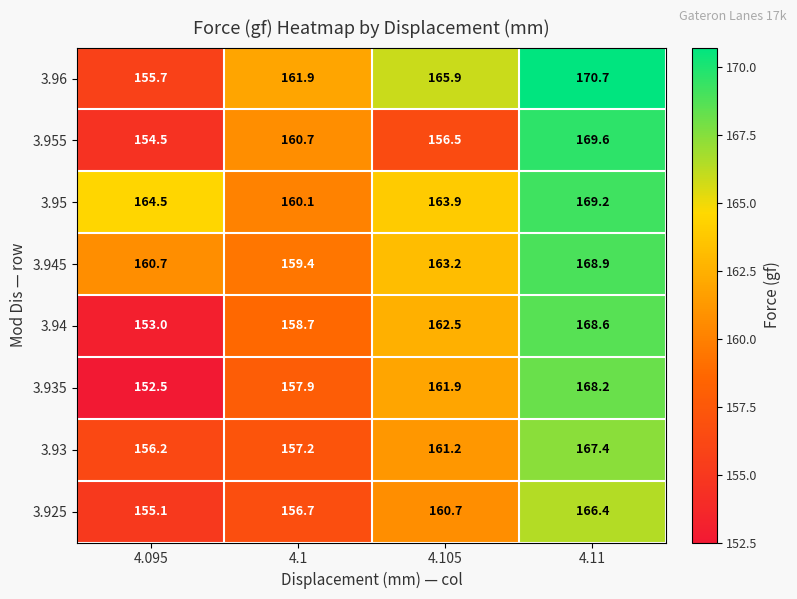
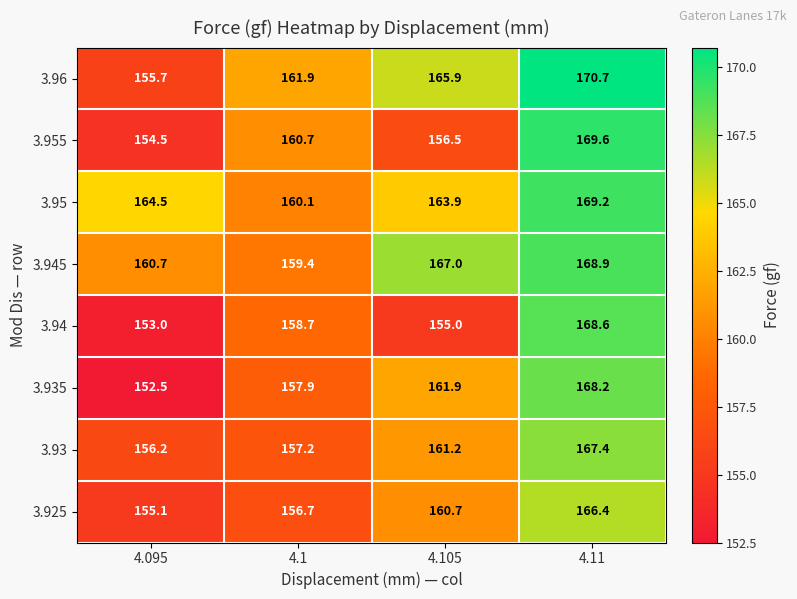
3.945, 4.105: 163.2 -> 167.0
3.94, 4.105: 162.5 -> 155.0
